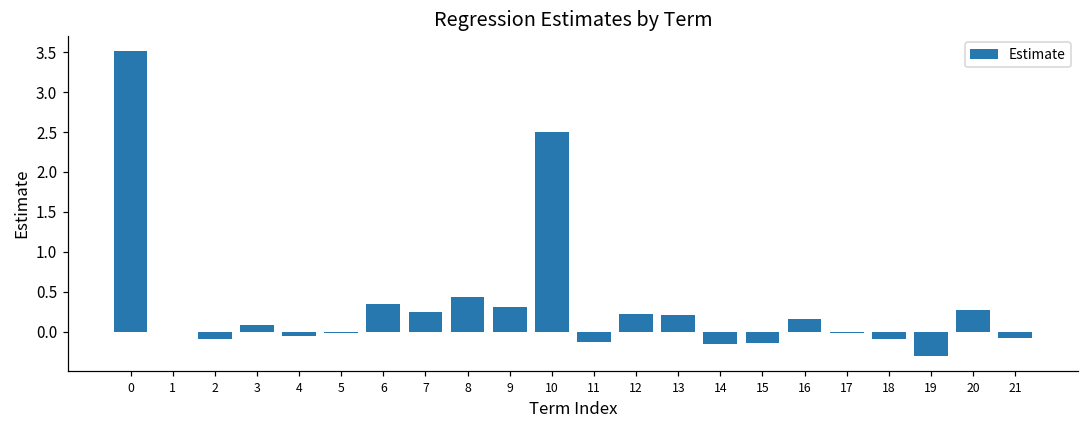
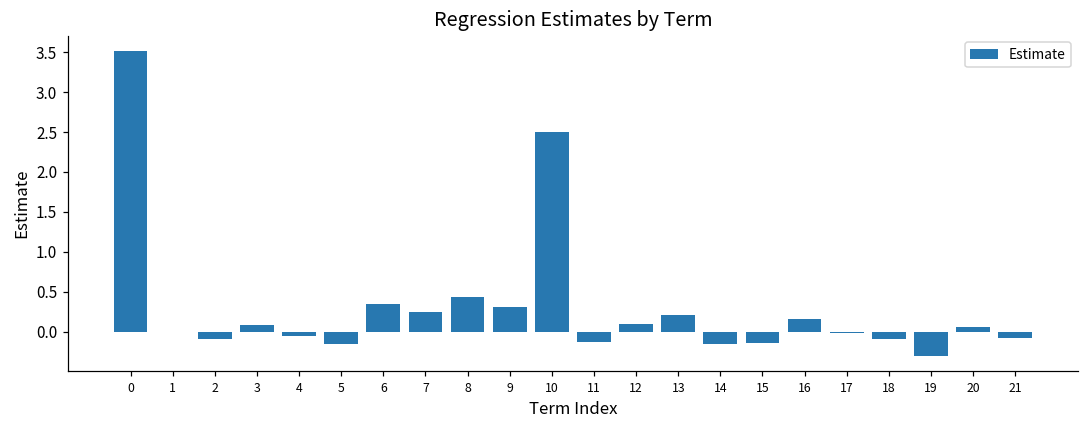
5: 0.0 -> -0.1
12: 0.2 -> 0.1
20: 0.3 -> 0.1
